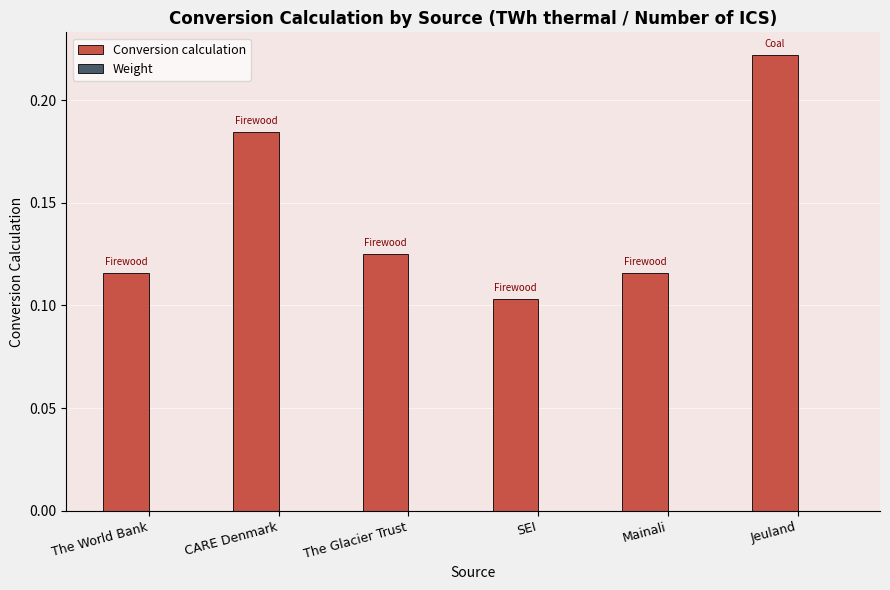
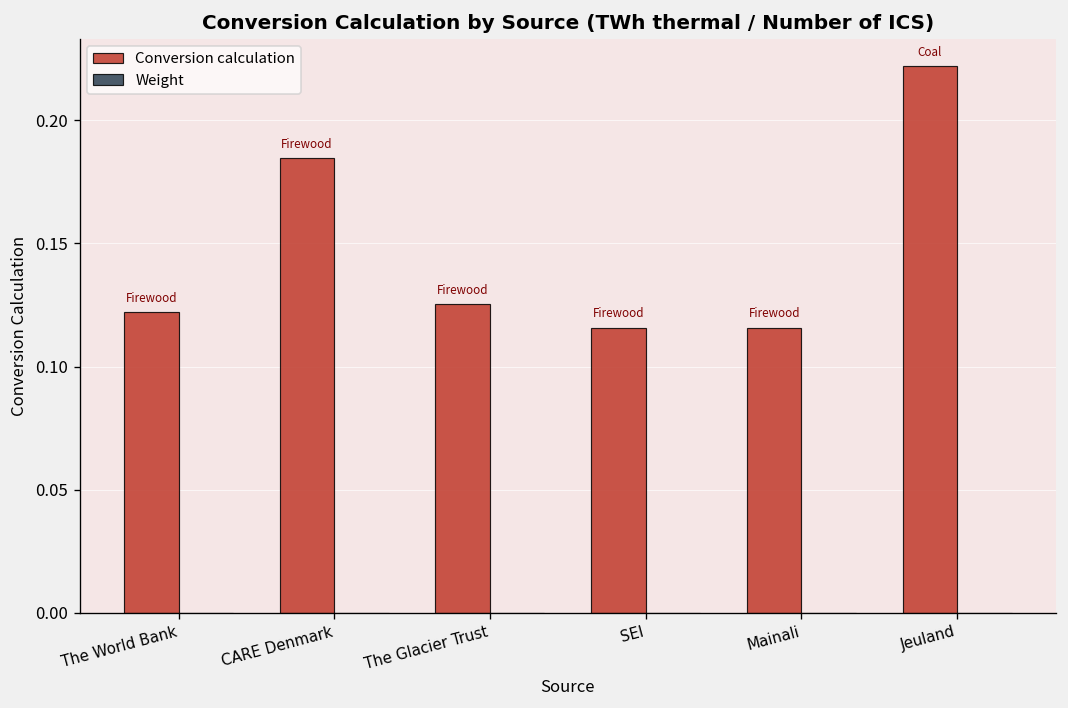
Conversion calculation, The World Bank: 0.116 -> 0.122
Conversion calculation, SEI: 0.103 -> 0.116
